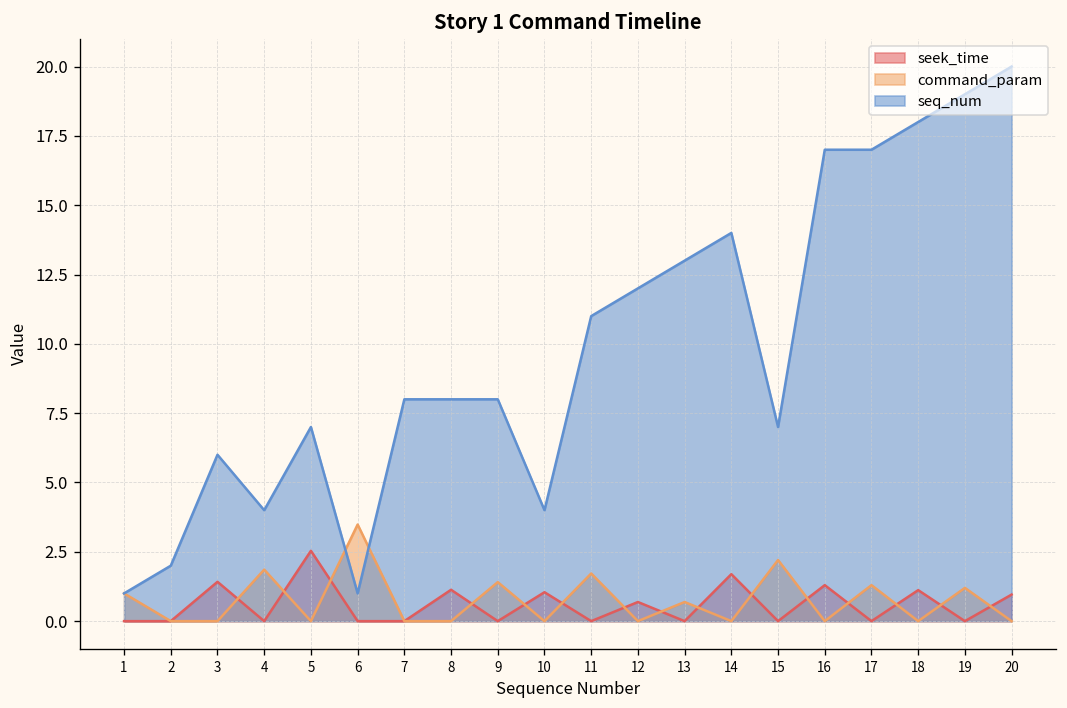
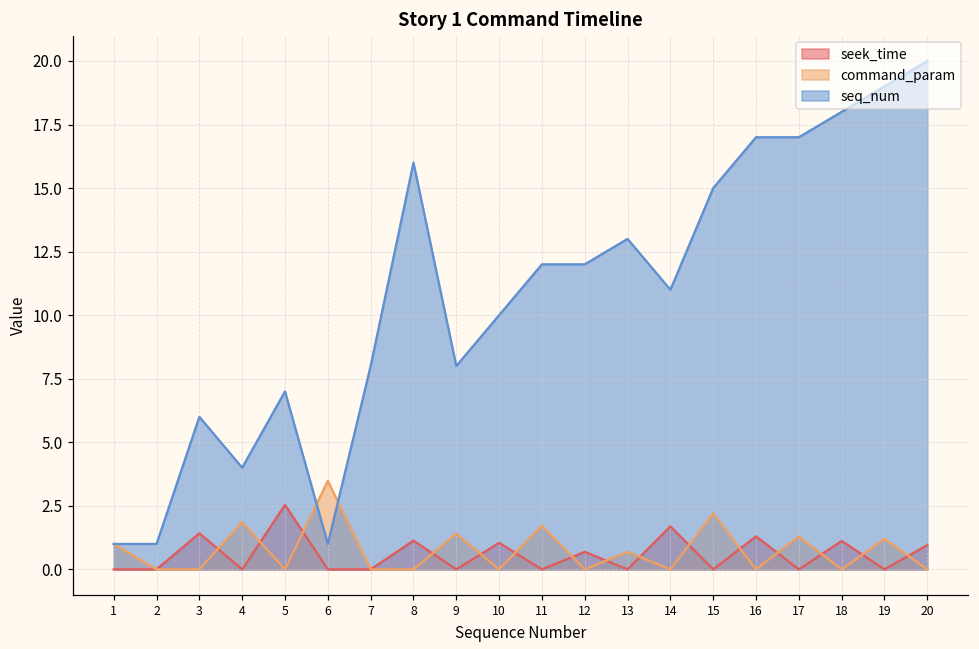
seq_num, 2: 2 -> 1
seq_num, 8: 8 -> 16
seq_num, 10: 4 -> 10
seq_num, 11: 11 -> 12
seq_num, 14: 14 -> 11
seq_num, 15: 7 -> 15
